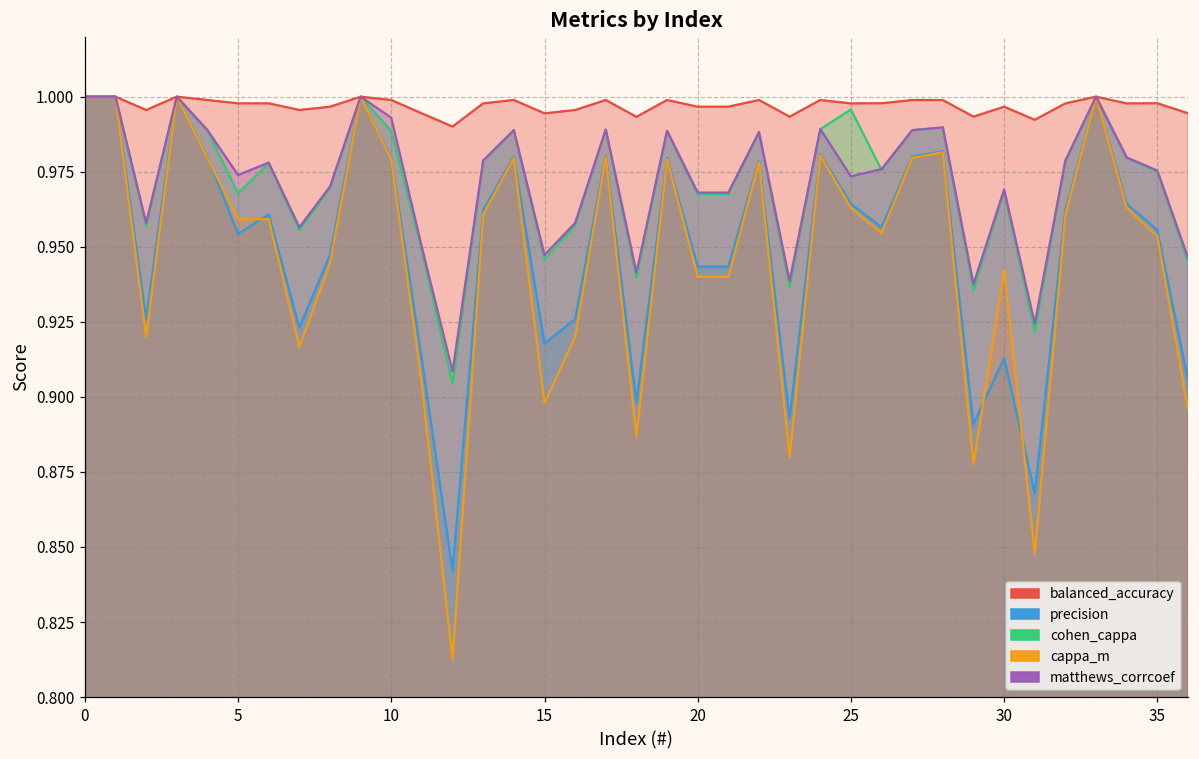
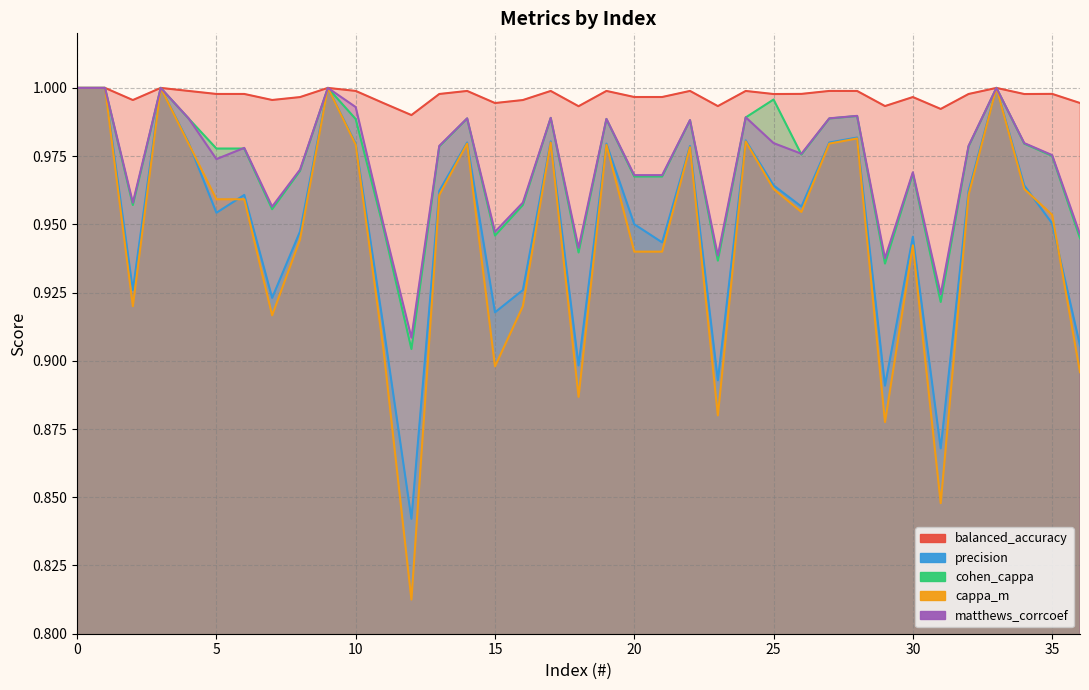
cohen_cappa, 5: 0.968 -> 0.978
precision, 20: 0.943 -> 0.950
matthews_corrcoef, 25: 0.973 -> 0.980
precision, 30: 0.913 -> 0.945
precision, 35: 0.956 -> 0.950
